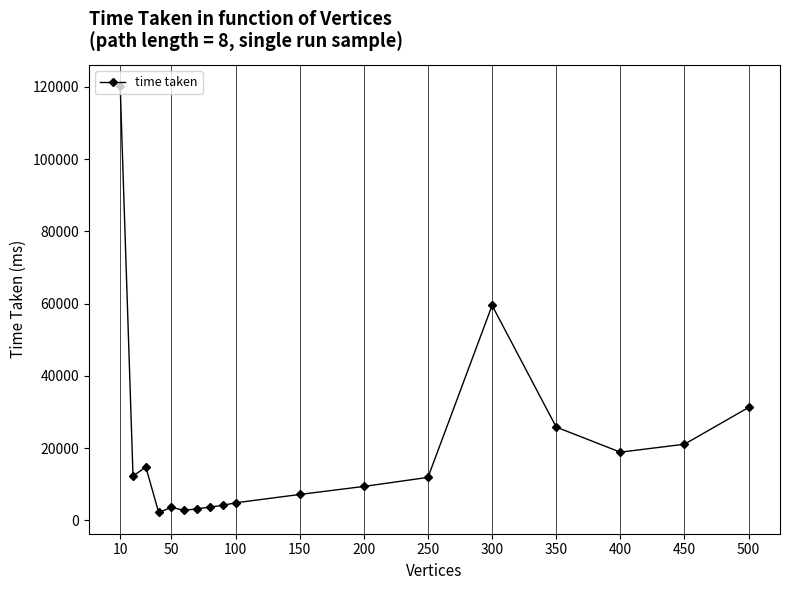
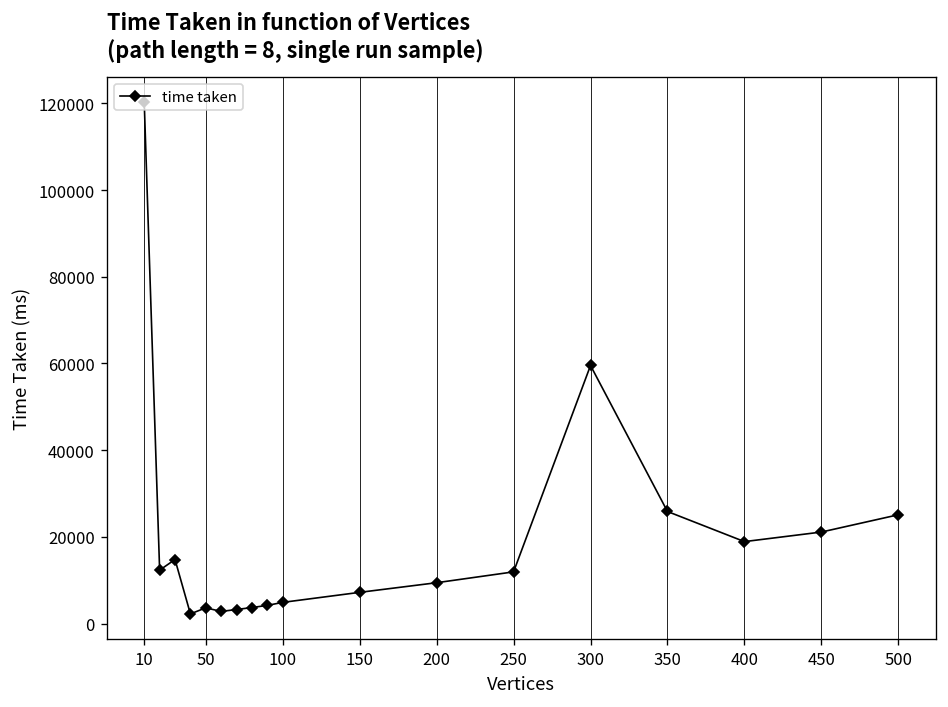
500: 31000 -> 25000
